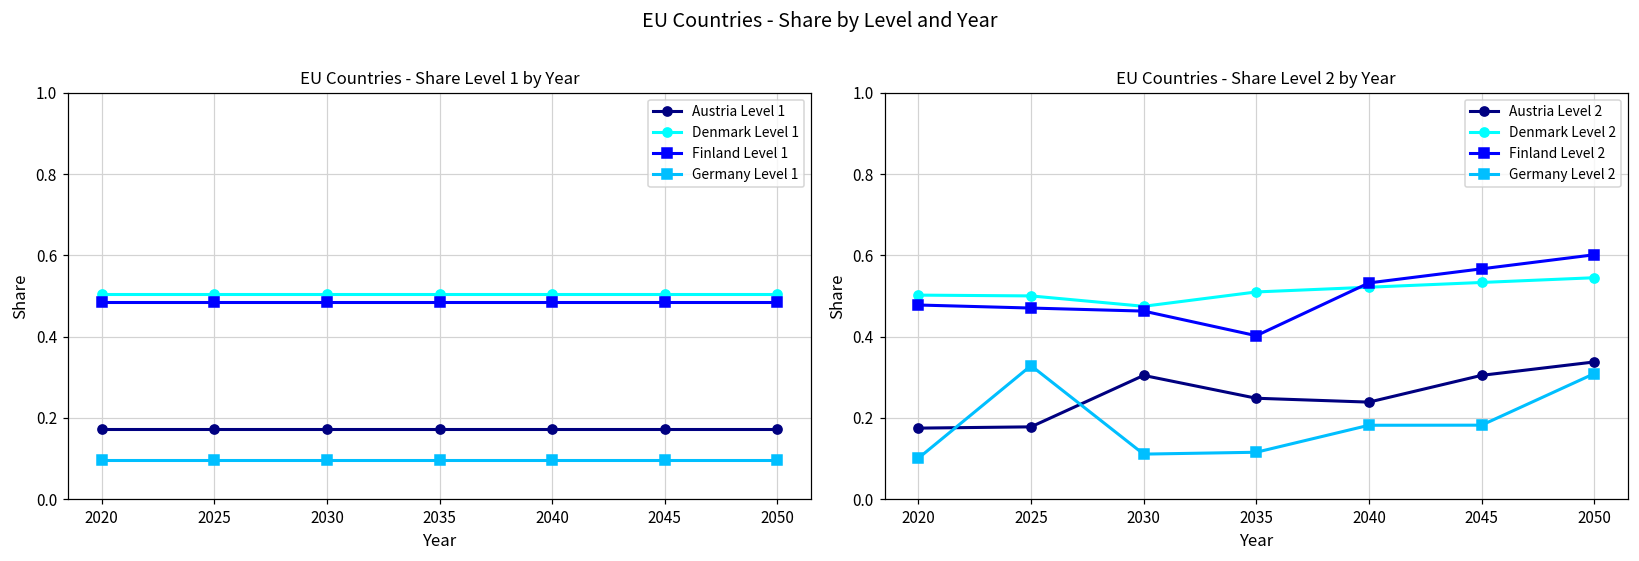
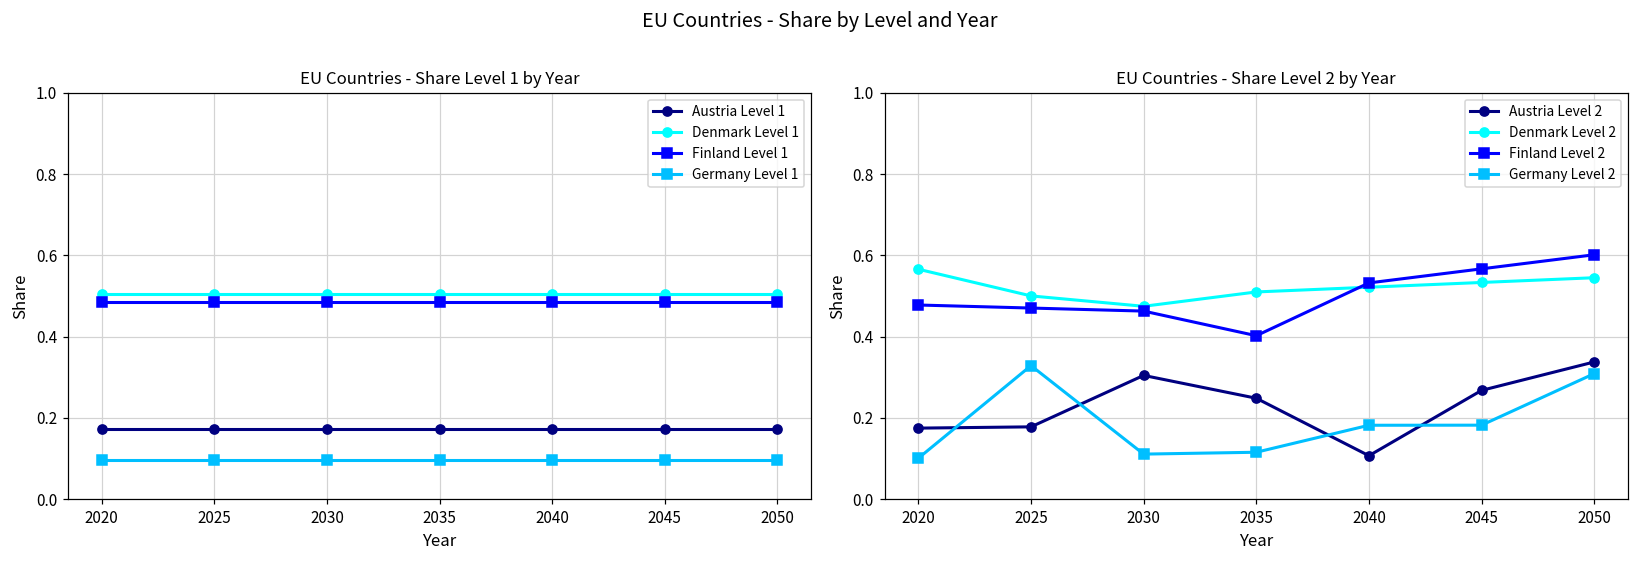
EU Countries - Share Level 2 by Year, Denmark Level 2, 2020: 0.50 -> 0.57
EU Countries - Share Level 2 by Year, Austria Level 2, 2040: 0.24 -> 0.11
EU Countries - Share Level 2 by Year, Austria Level 2, 2045: 0.30 -> 0.27
